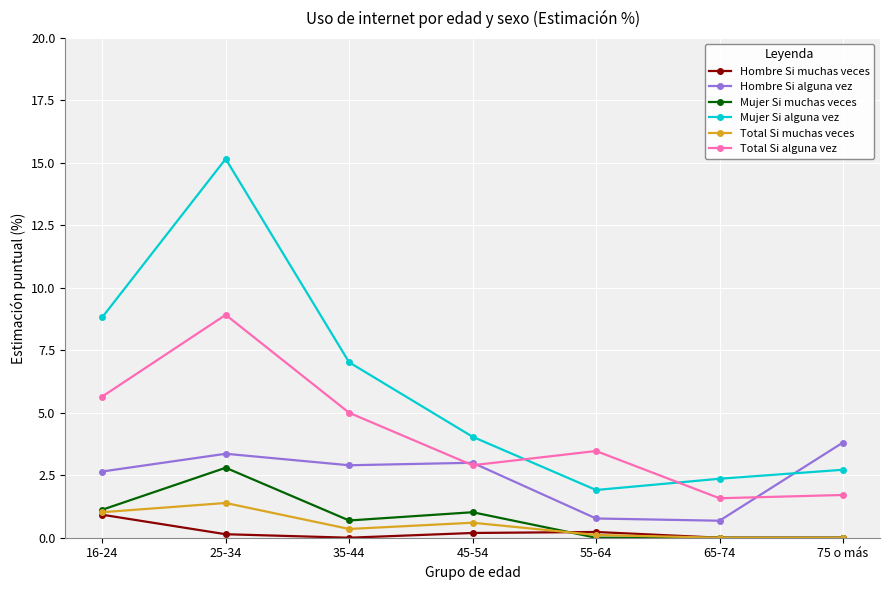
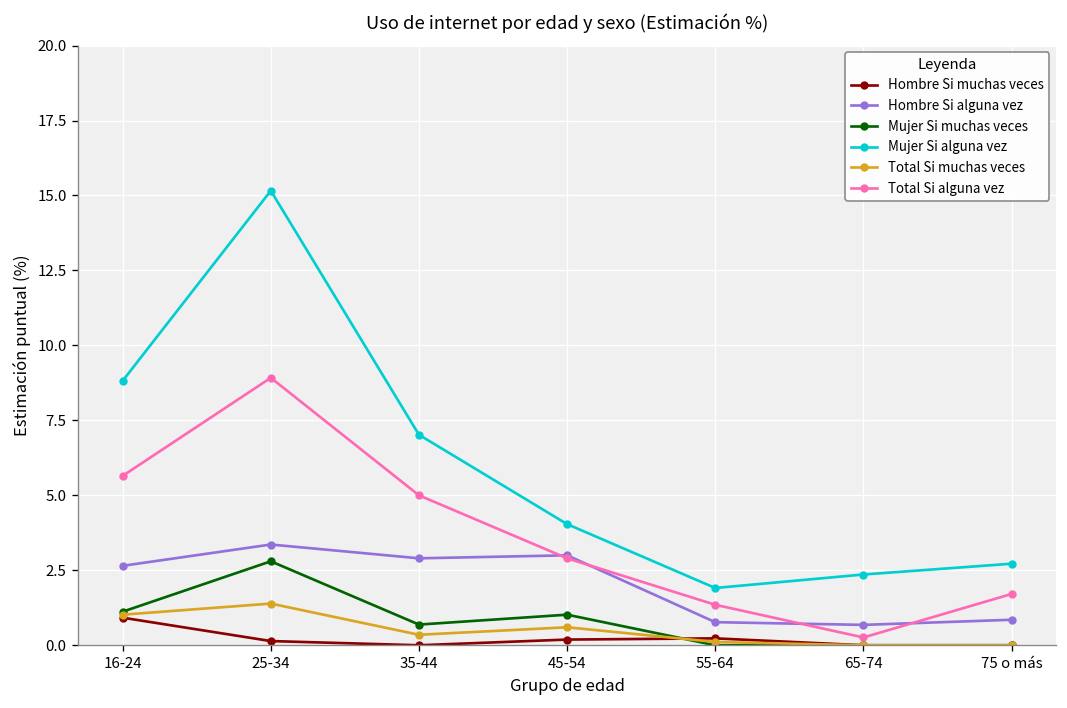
Total Si alguna vez, 55-64: 3.5 -> 1.4
Total Si alguna vez, 65-74: 1.6 -> 0.3
Hombre Si alguna vez, 75 o más: 3.8 -> 0.9
